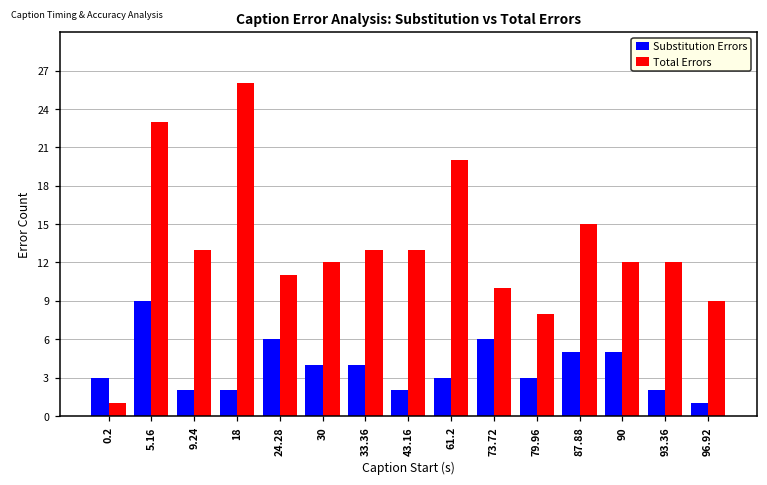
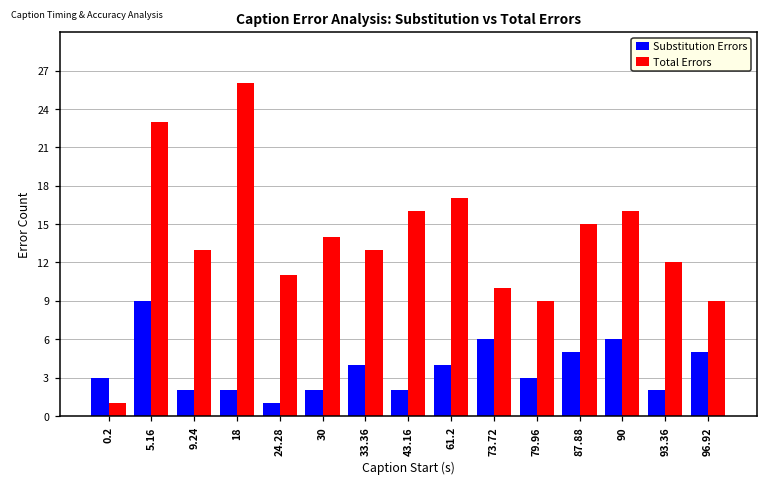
Substitution Errors, 24.28: 6 -> 1
Substitution Errors, 30: 4 -> 2
Total Errors, 30: 12 -> 14
Total Errors, 43.16: 13 -> 16
Substitution Errors, 61.2: 3 -> 4
Total Errors, 61.2: 20 -> 17
Total Errors, 79.96: 8 -> 9
Substitution Errors, 90: 5 -> 6
Total Errors, 90: 12 -> 16
Substitution Errors, 96.92: 1 -> 5
